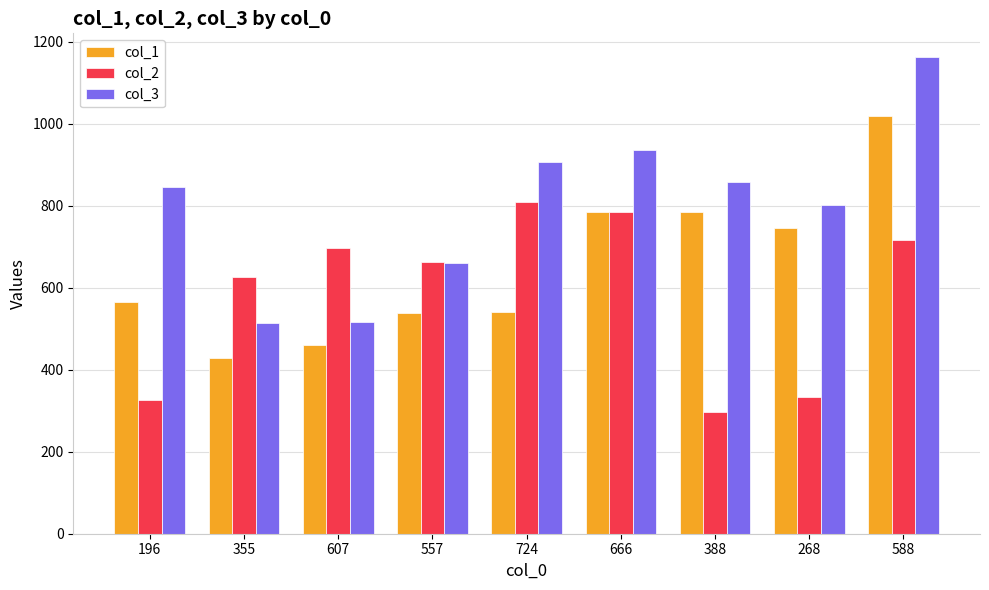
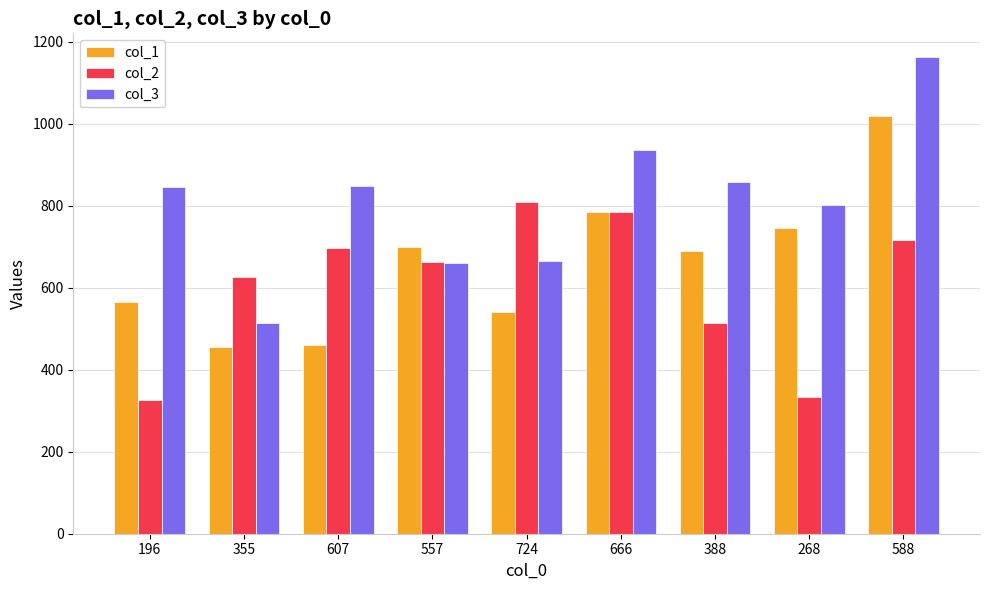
col_1, 355: 430 -> 460
col_3, 607: 520 -> 850
col_1, 557: 540 -> 700
col_3, 724: 910 -> 670
col_1, 388: 790 -> 690
col_2, 388: 300 -> 520
